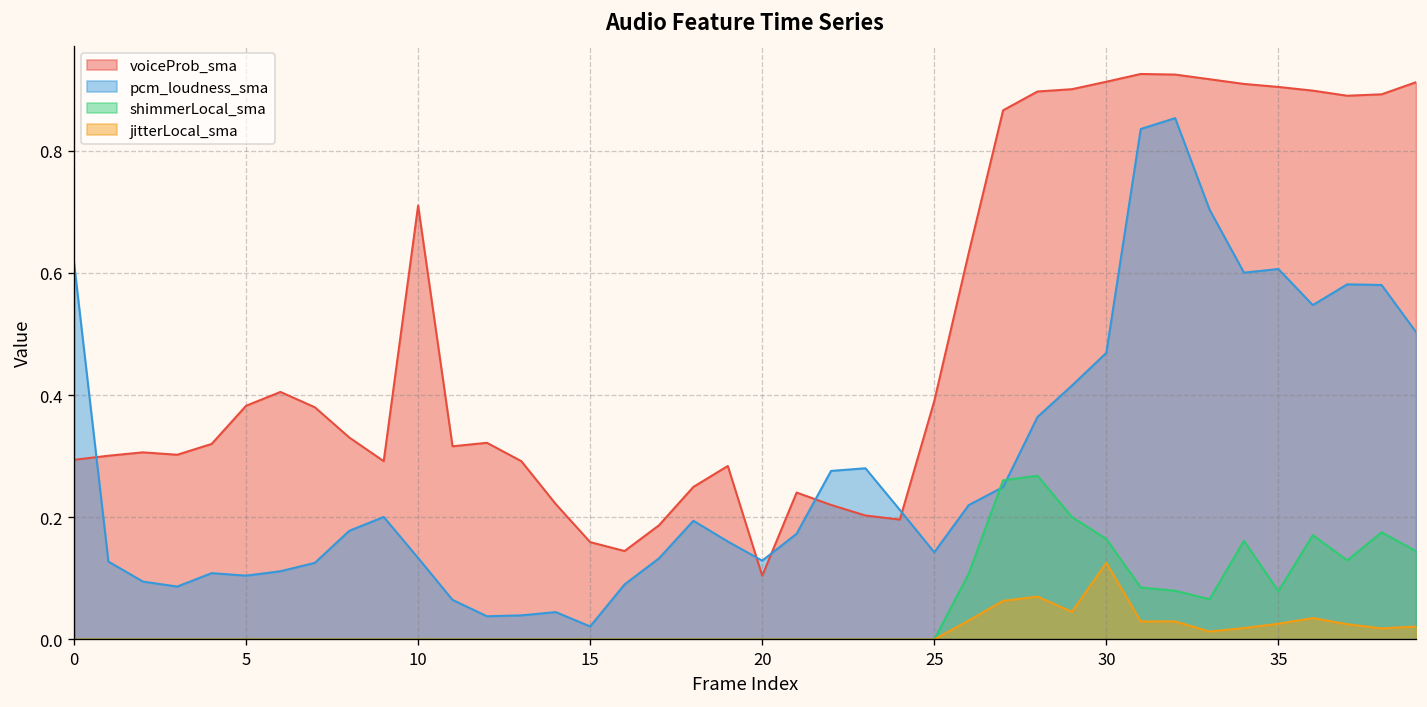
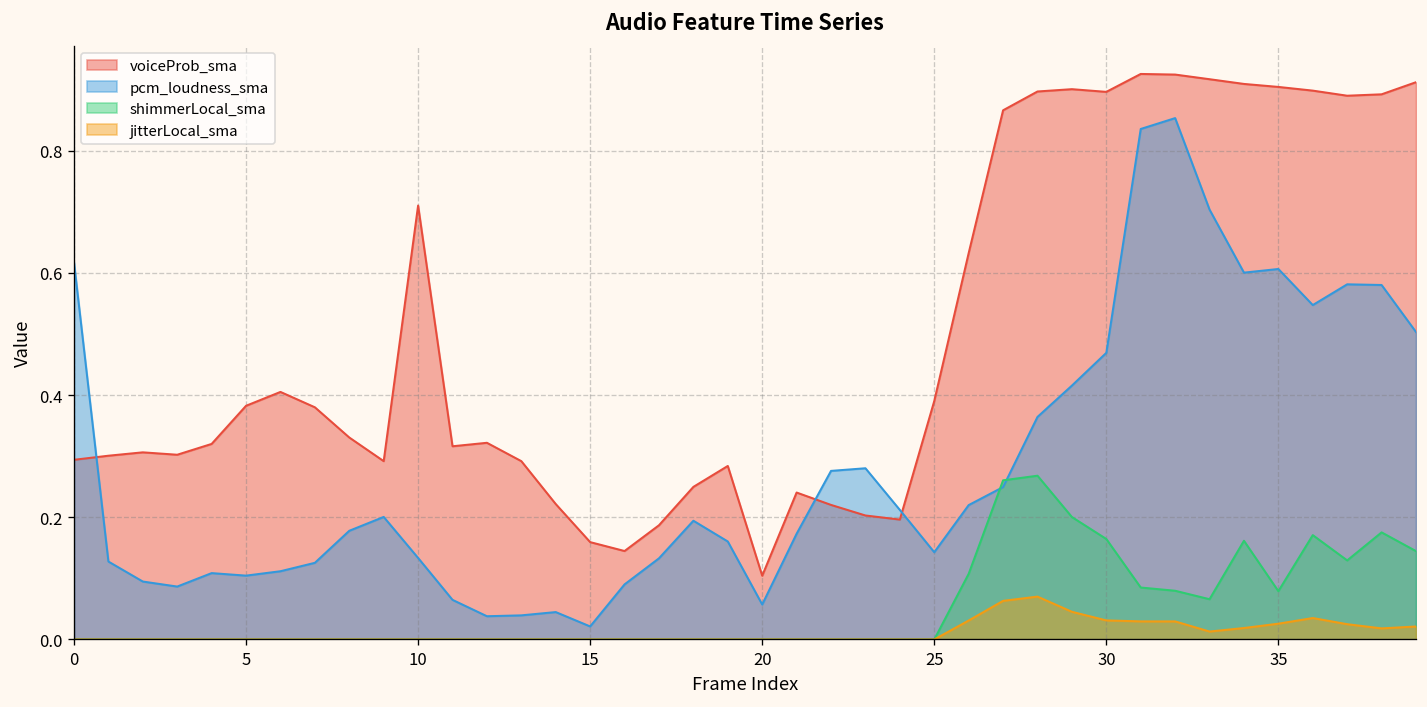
pcm_loudness_sma, 20: 0.13 -> 0.06
voiceProb_sma, 30: 0.91 -> 0.90
jitterLocal_sma, 30: 0.13 -> 0.03
